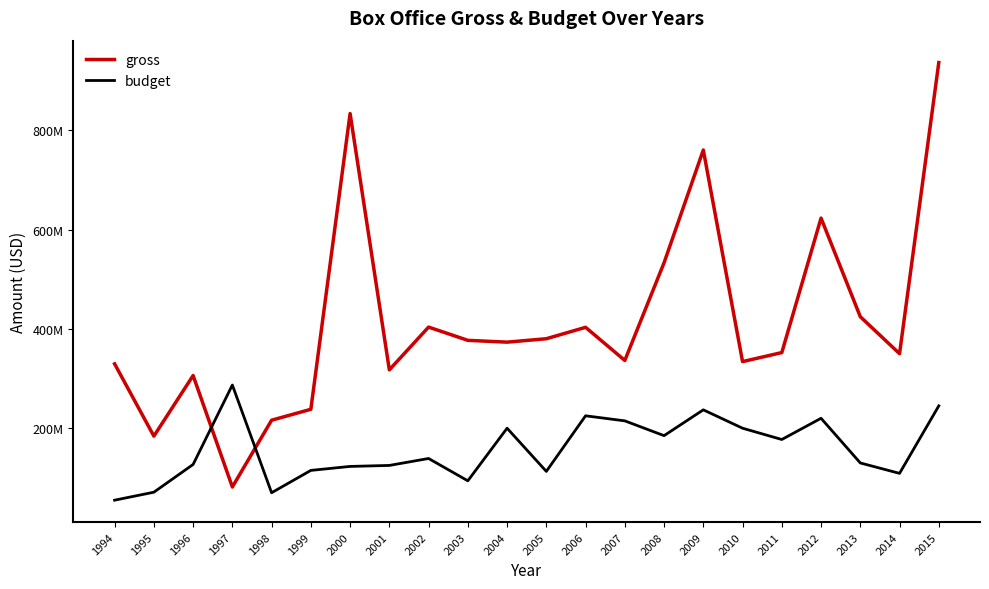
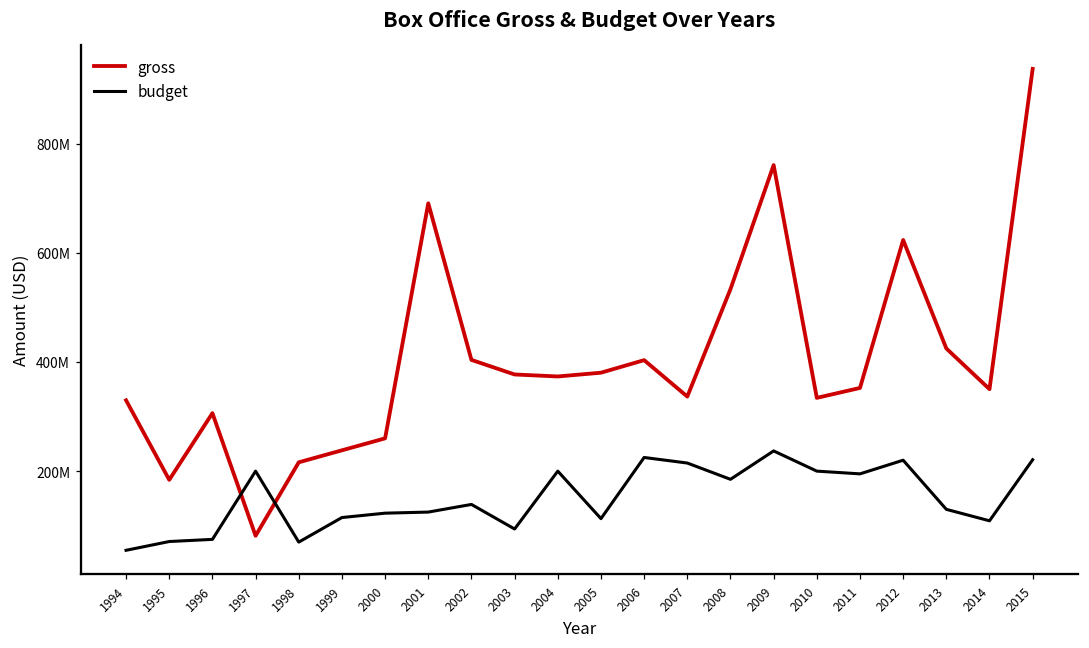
budget, 1996: 130000000 -> 80000000
budget, 1997: 290000000 -> 200000000
gross, 2000: 830000000 -> 260000000
gross, 2001: 320000000 -> 690000000
budget, 2011: 180000000 -> 200000000
budget, 2015: 250000000 -> 220000000
